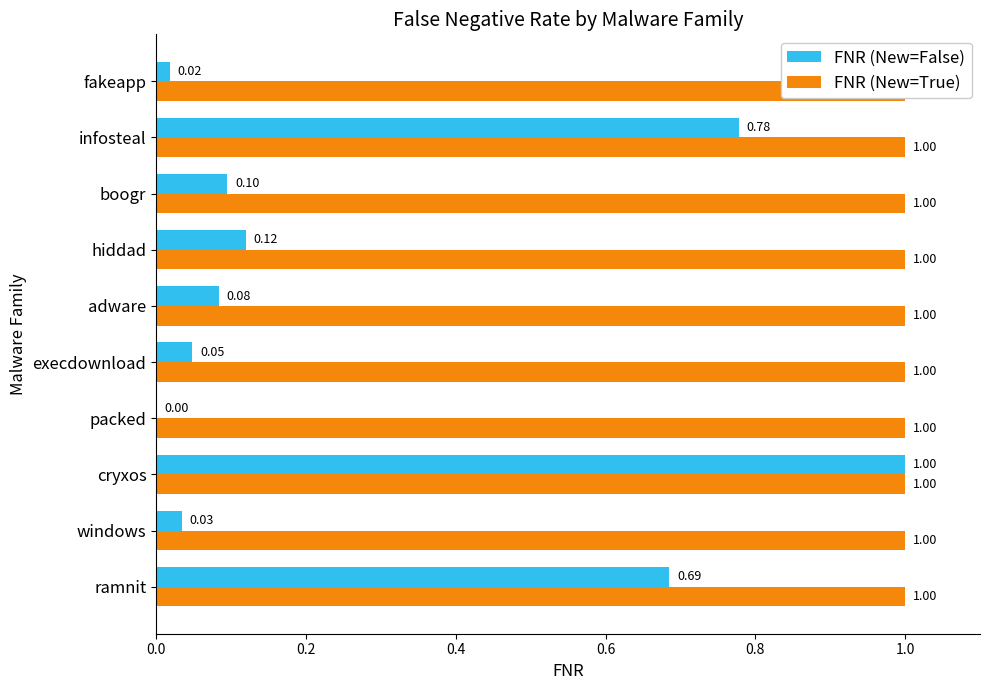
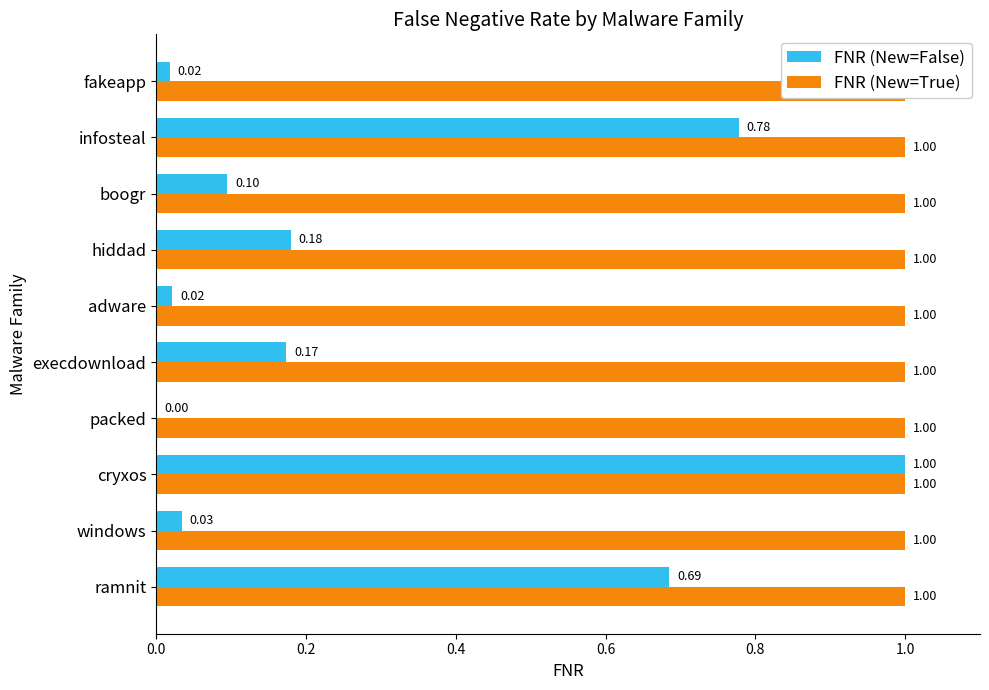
FNR (New=False), hiddad: 0.12 -> 0.18
FNR (New=False), adware: 0.08 -> 0.02
FNR (New=False), execdownload: 0.05 -> 0.17
